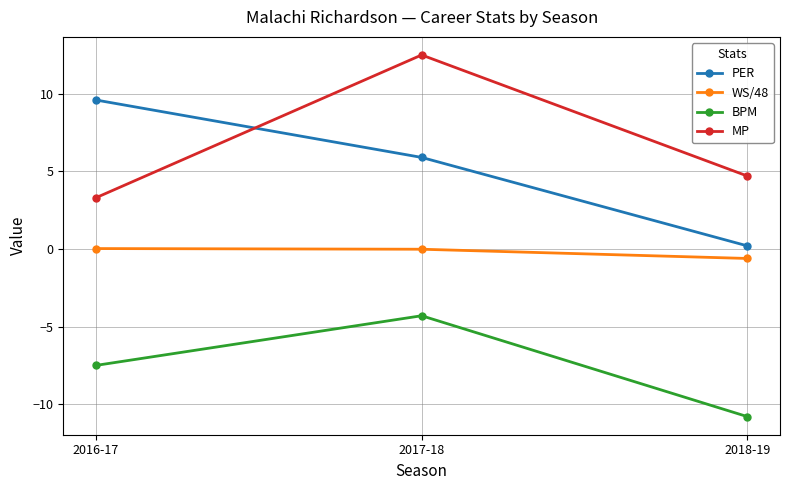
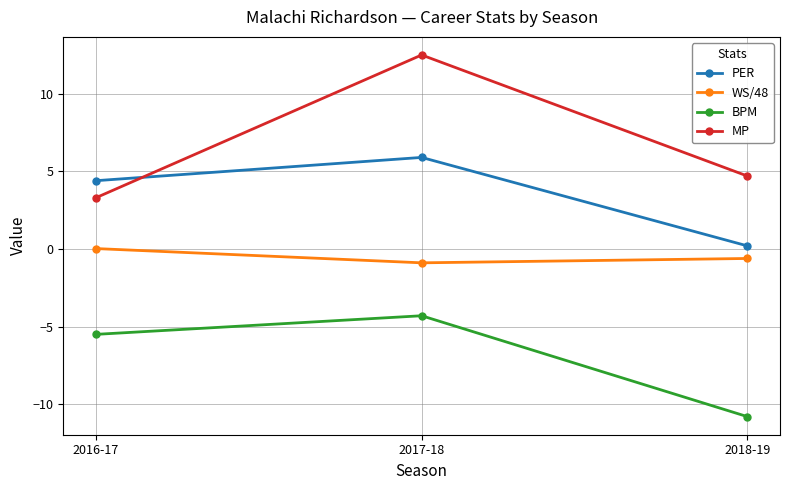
PER, 2016-17: 9.6 -> 4.4
BPM, 2016-17: -7.5 -> -5.5
WS/48, 2017-18: 0.0 -> -0.9
